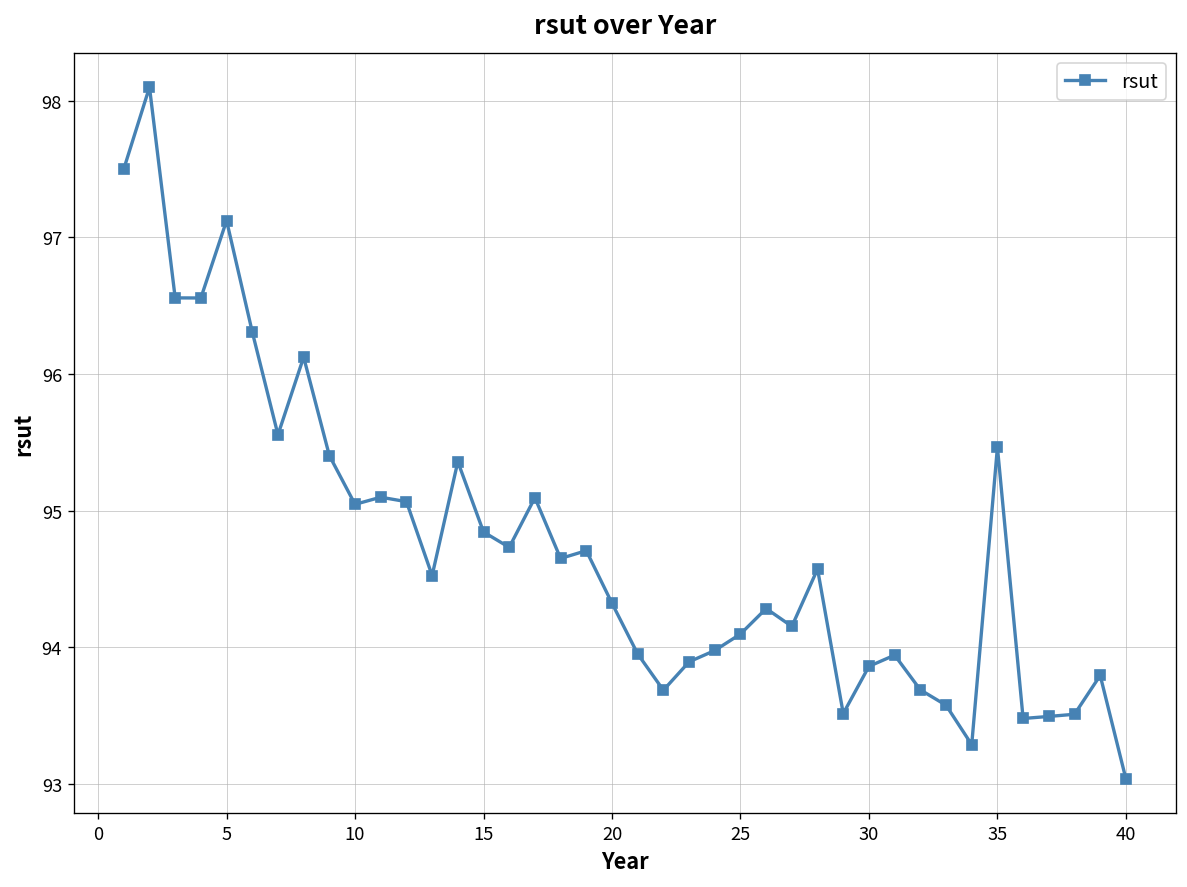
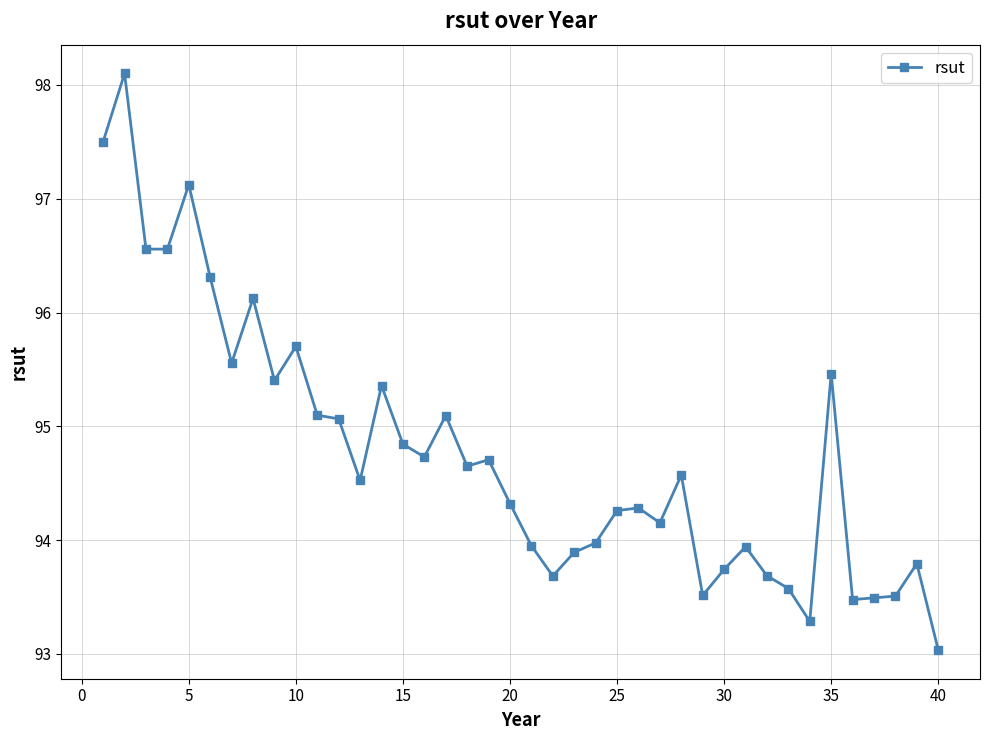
10: 95.05 -> 95.70
25: 94.10 -> 94.26
30: 93.86 -> 93.74
